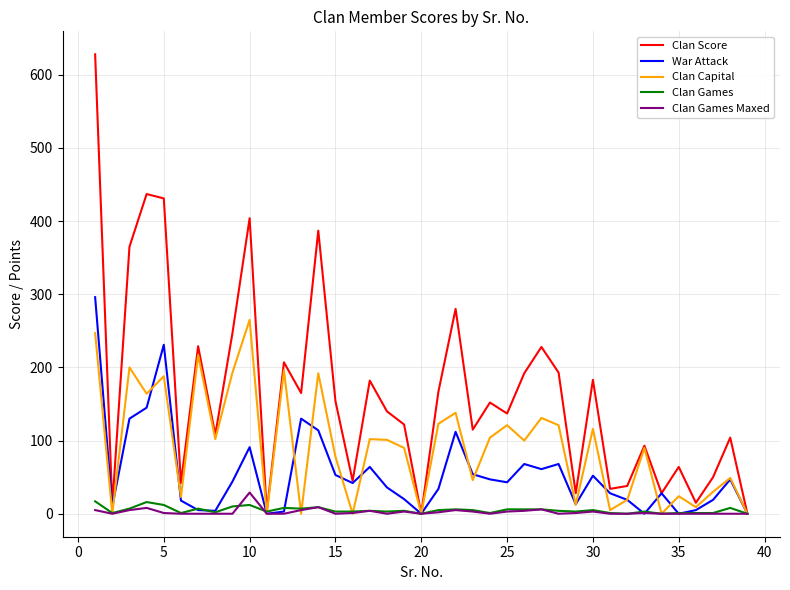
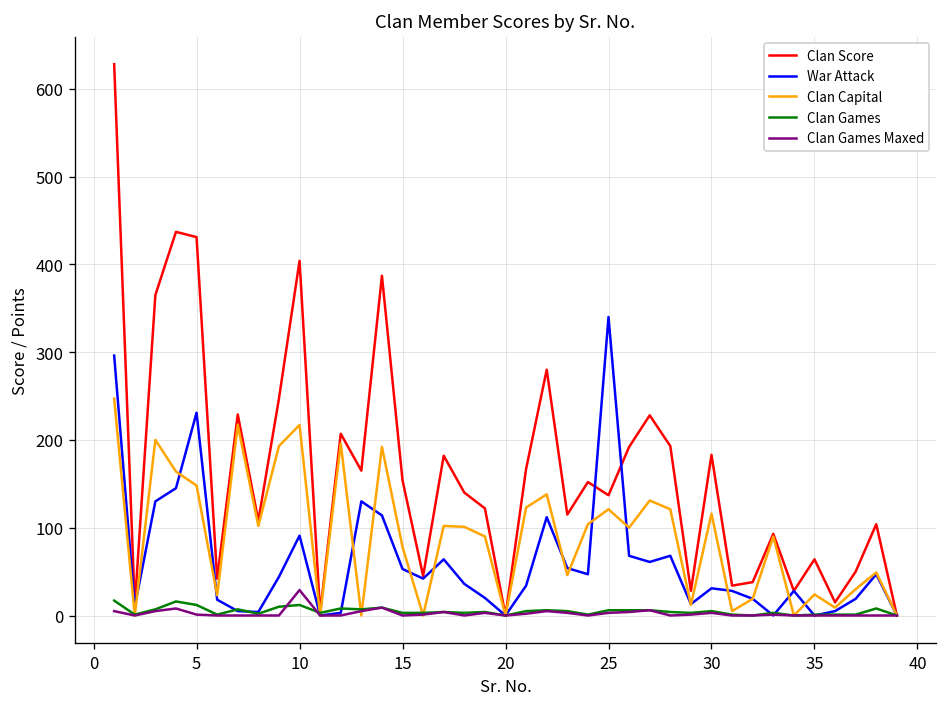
Clan Capital, 5: 190 -> 150
Clan Capital, 10: 270 -> 220
War Attack, 25: 40 -> 340
War Attack, 30: 50 -> 30
